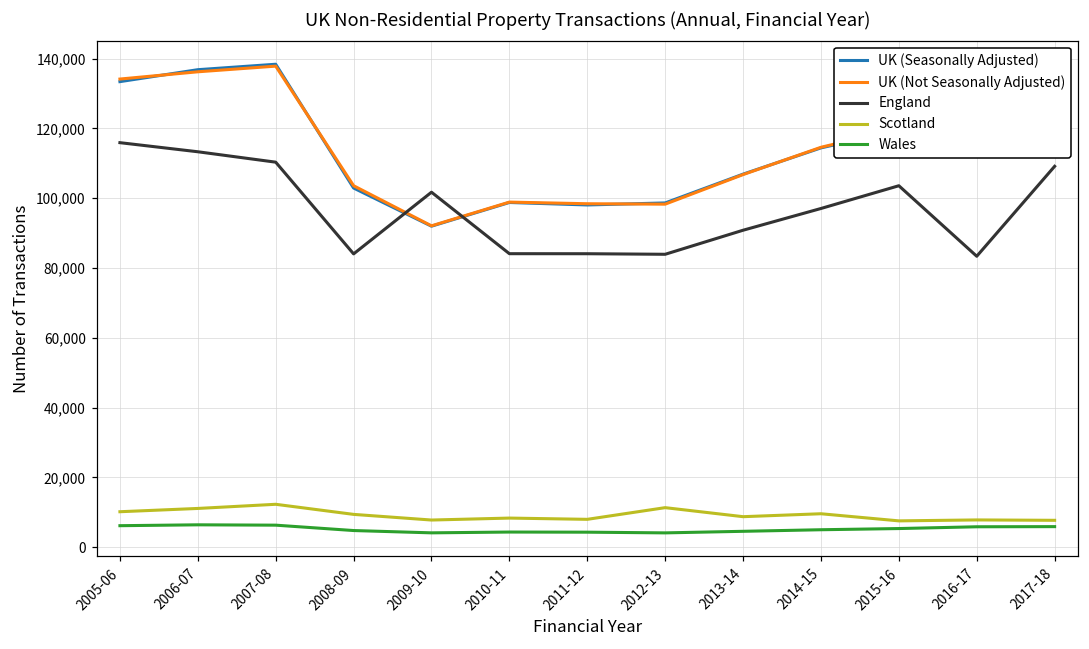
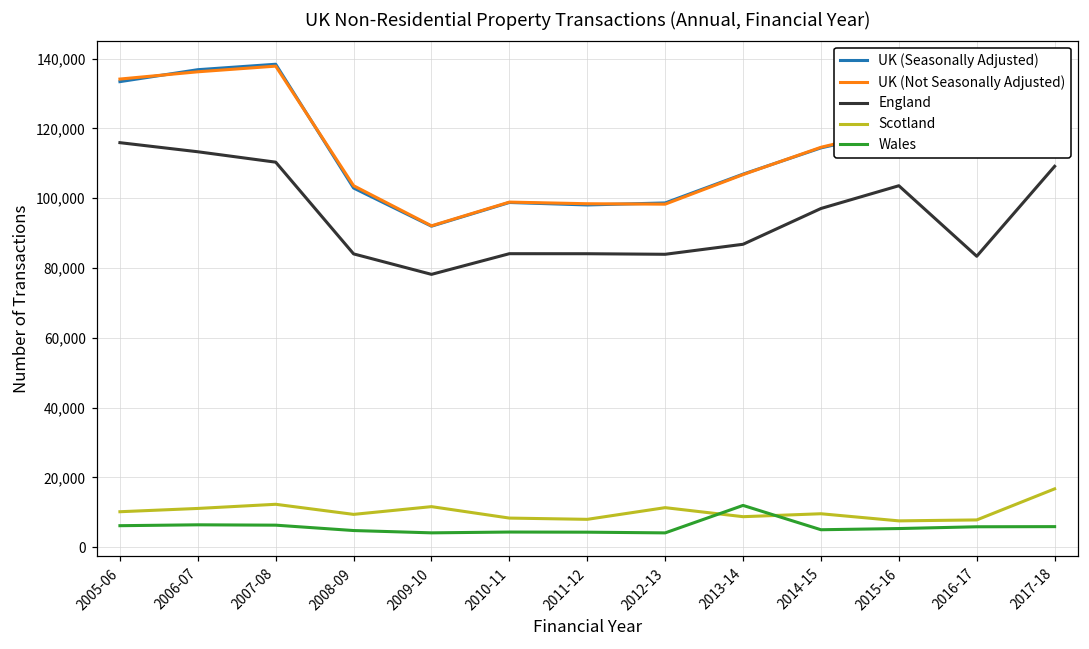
England, 2009-10: 102,000 -> 78,000
Scotland, 2009-10: 8,000 -> 12,000
England, 2013-14: 91,000 -> 87,000
Wales, 2013-14: 5,000 -> 12,000
Scotland, 2017-18: 8,000 -> 17,000
